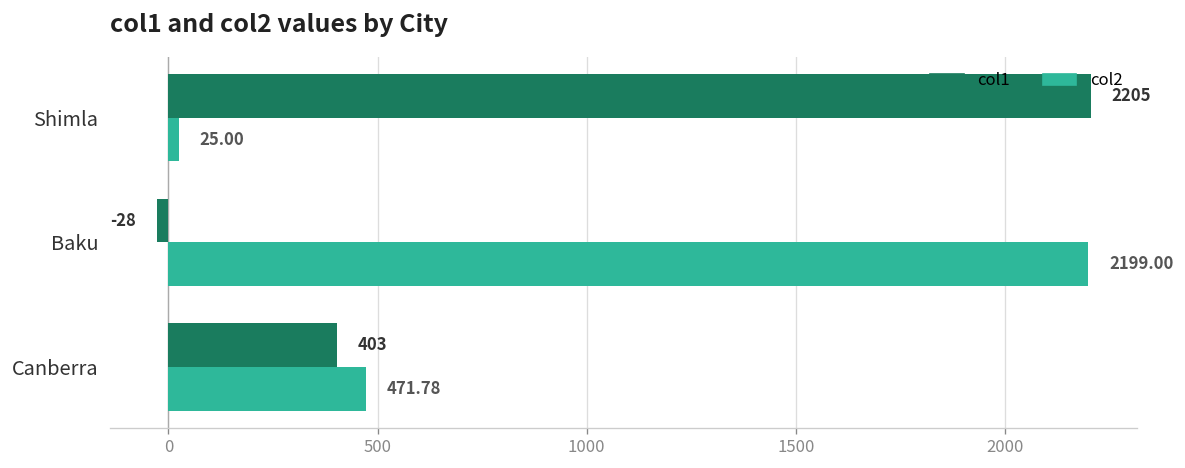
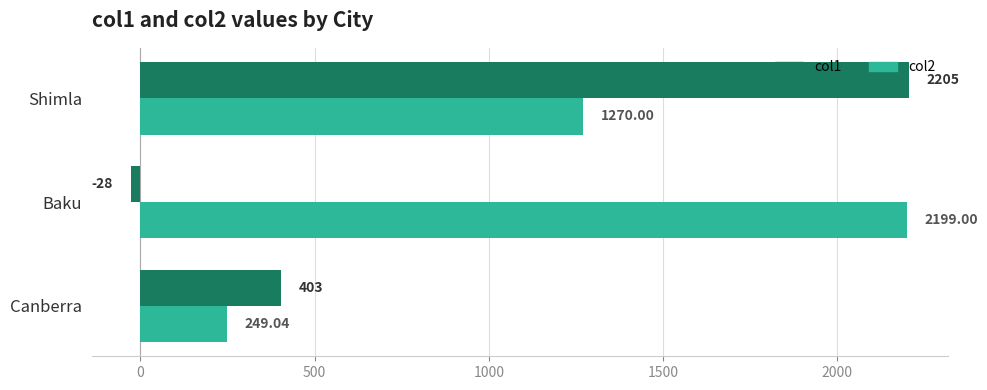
col2, Shimla: 25.00 -> 1270.00
col2, Canberra: 471.78 -> 249.04
